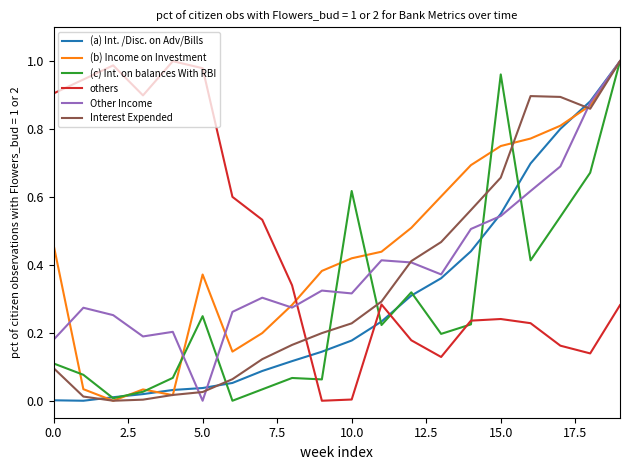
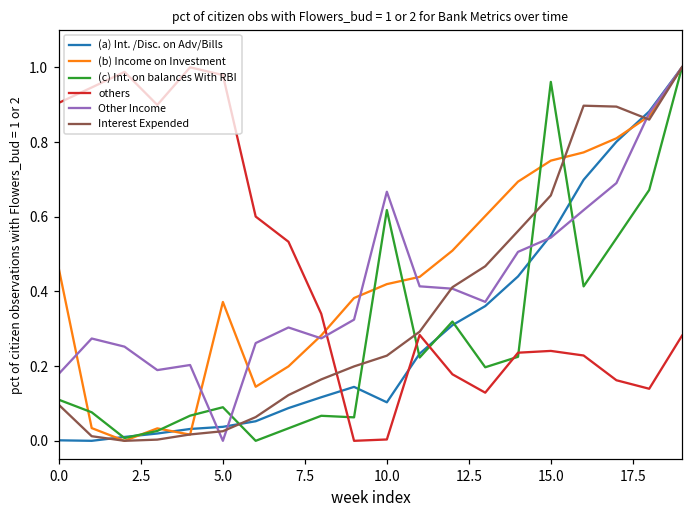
(c) Int. on balances With RBI, 5.0: 0.25 -> 0.09
(a) Int. /Disc. on Adv/Bills, 10.0: 0.18 -> 0.10
Other Income, 10.0: 0.32 -> 0.67
